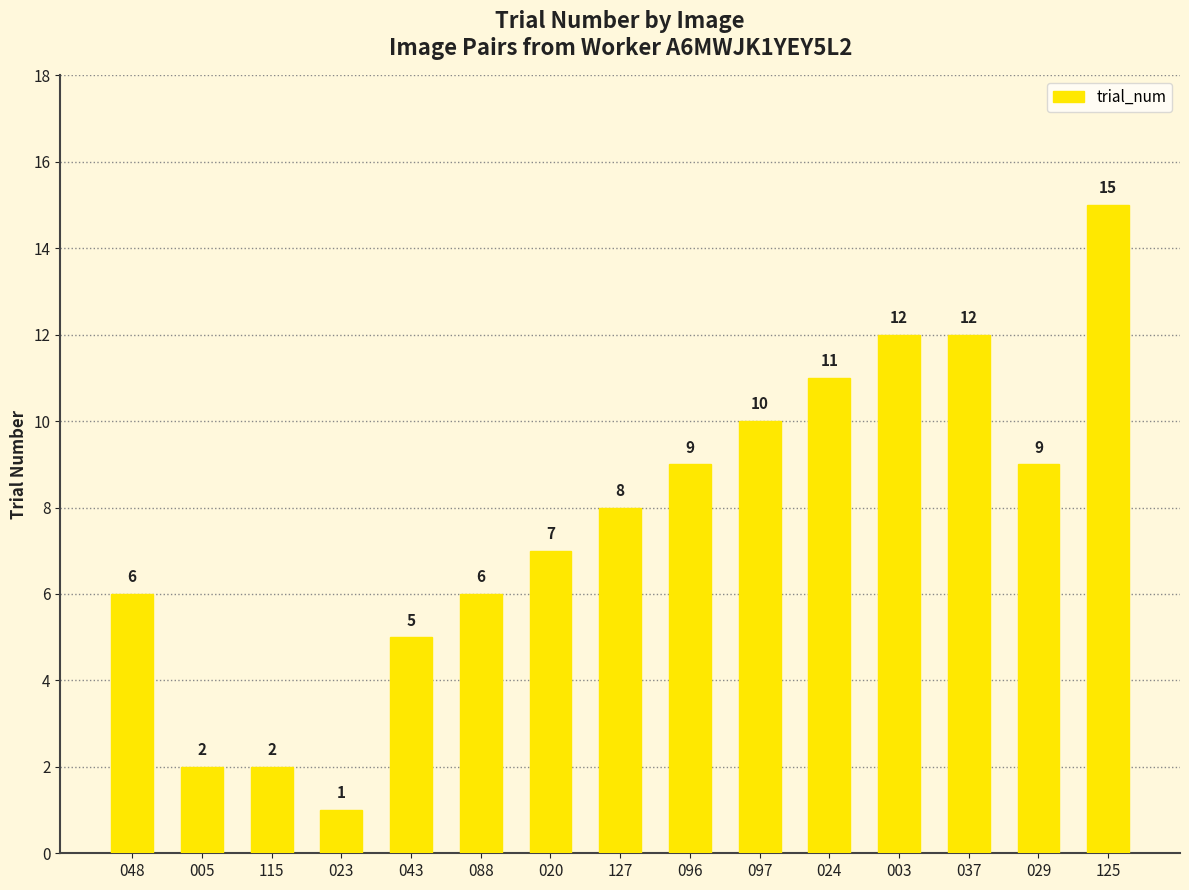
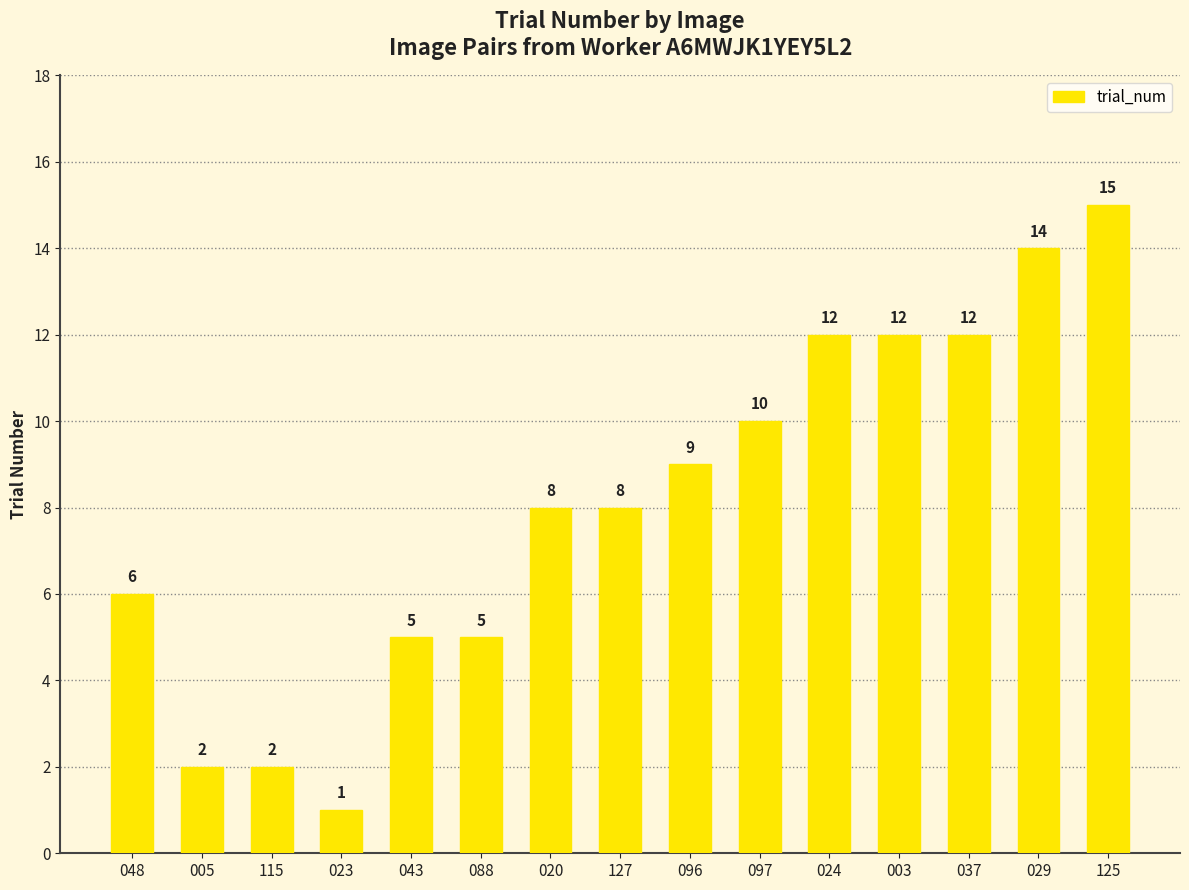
088: 6 -> 5
020: 7 -> 8
024: 11 -> 12
029: 9 -> 14
